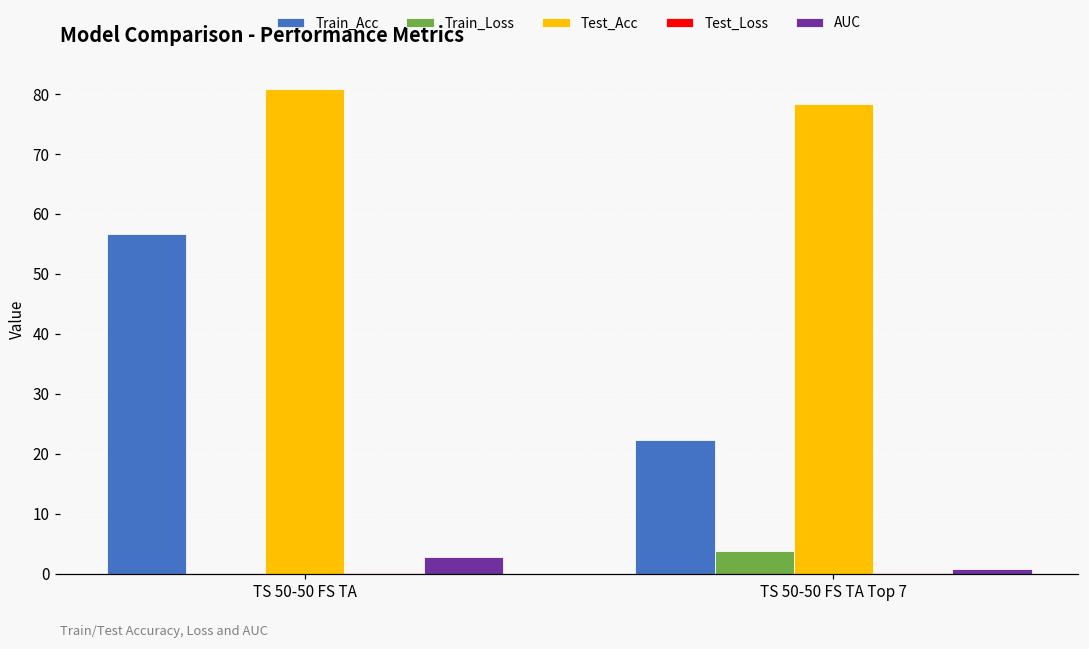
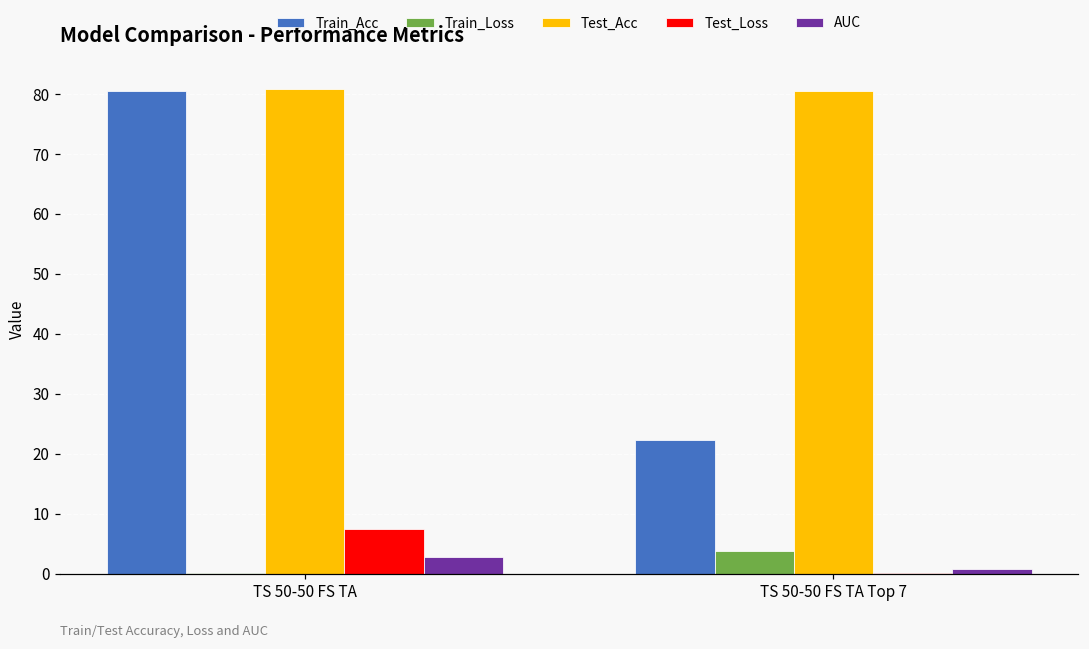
Train_Acc, TS 50-50 FS TA: 57 -> 81
Test_Loss, TS 50-50 FS TA: 0 -> 7
Test_Acc, TS 50-50 FS TA Top 7: 78 -> 80
